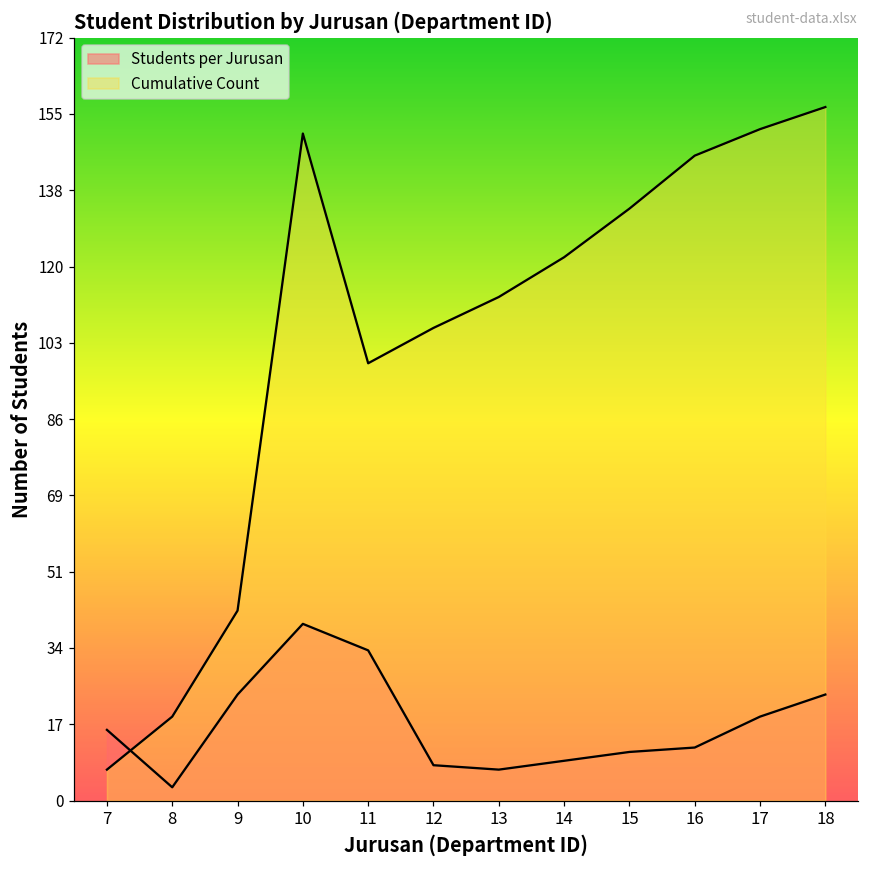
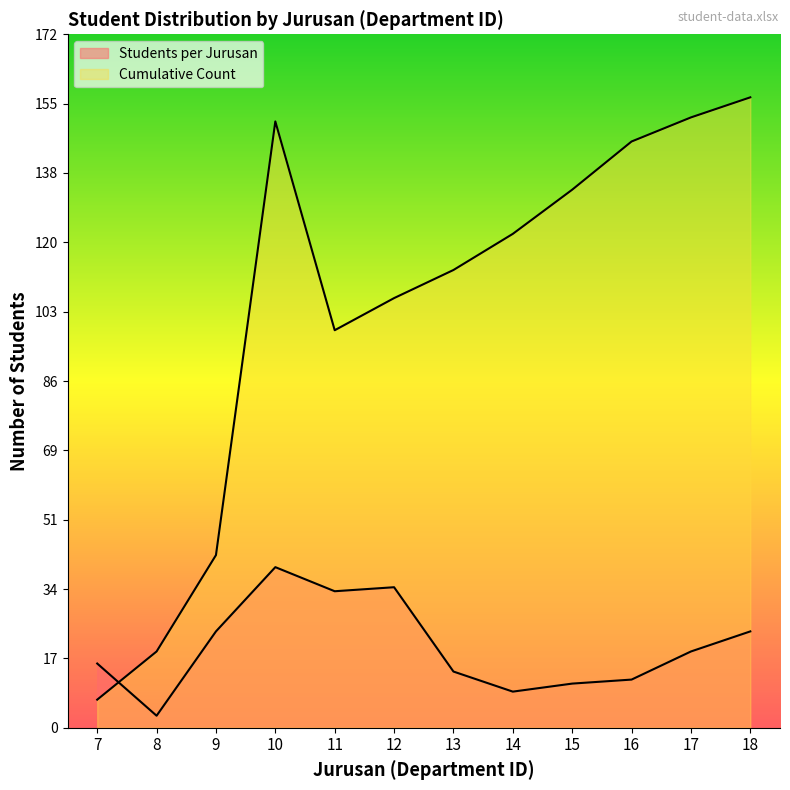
Students per Jurusan, 12: 8 -> 35
Students per Jurusan, 13: 7 -> 14
